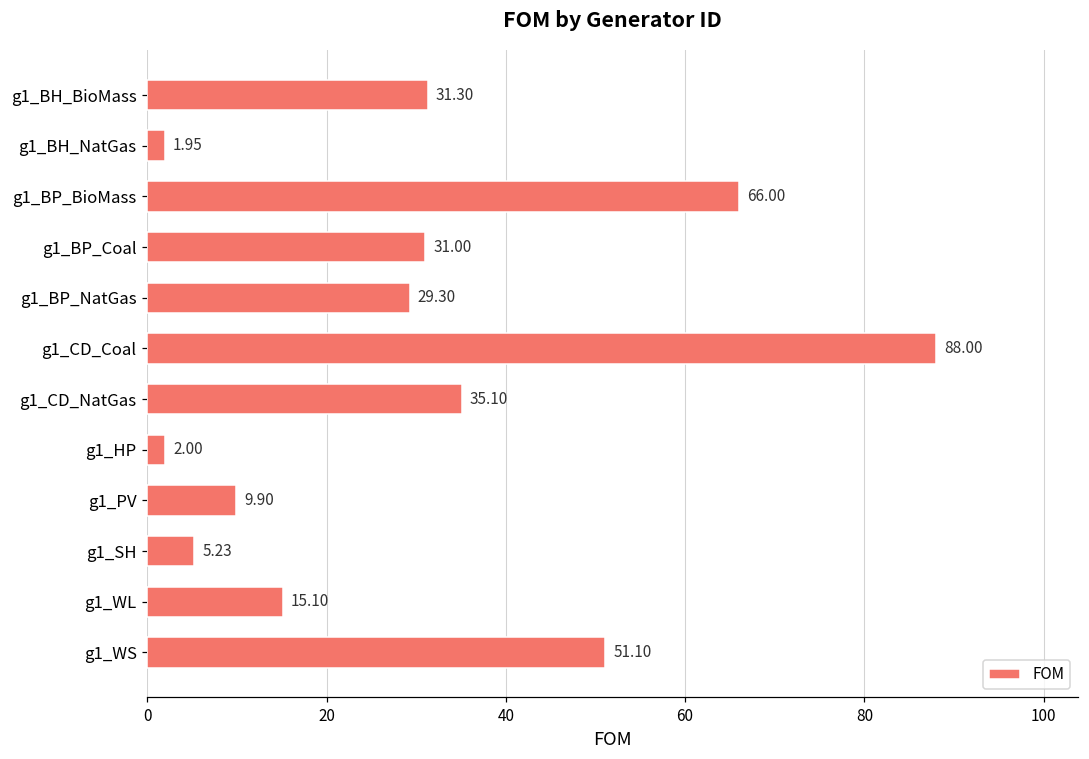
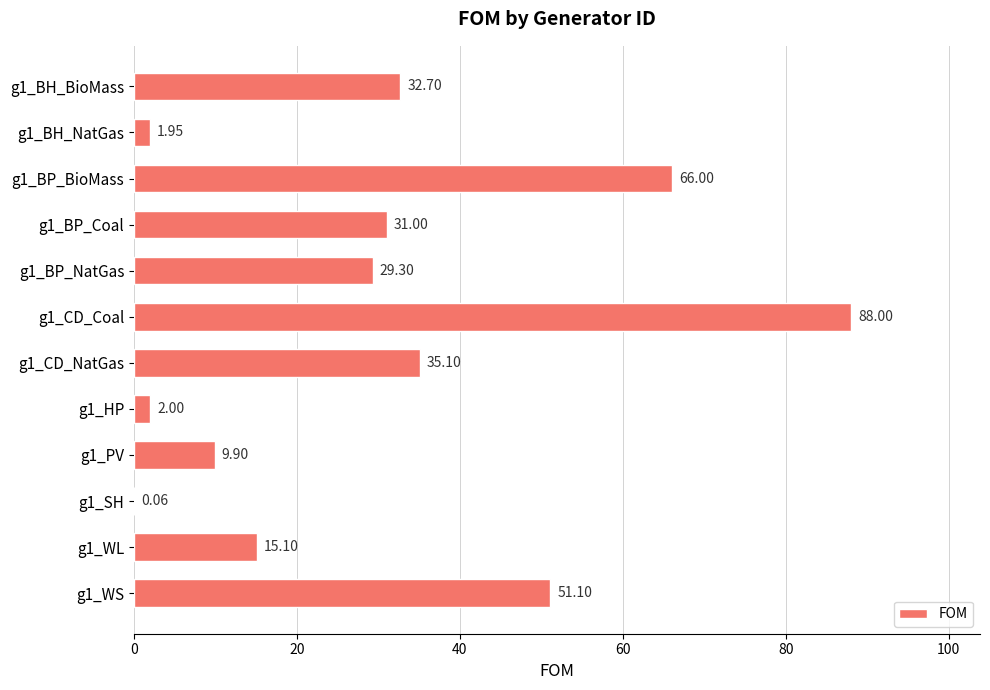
g1_BH_BioMass: 31.30 -> 32.70
g1_SH: 5.23 -> 0.06
